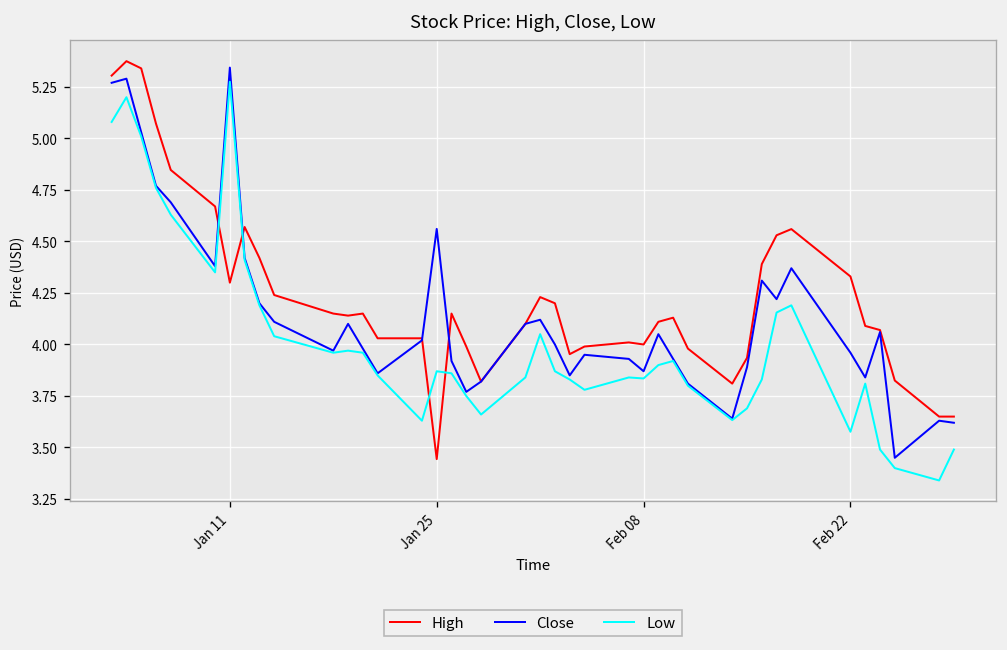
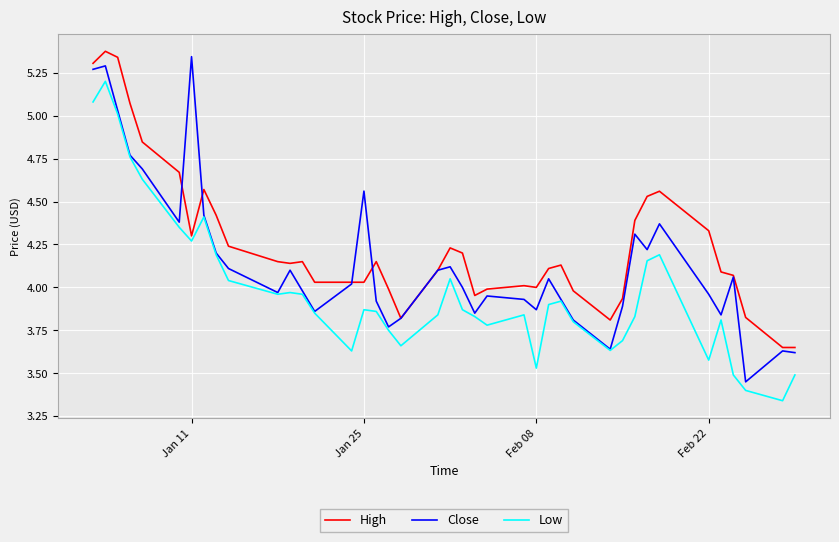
Low, Jan 11: 5.28 -> 4.27
High, Jan 25: 3.44 -> 4.03
Low, Feb 08: 3.84 -> 3.53
